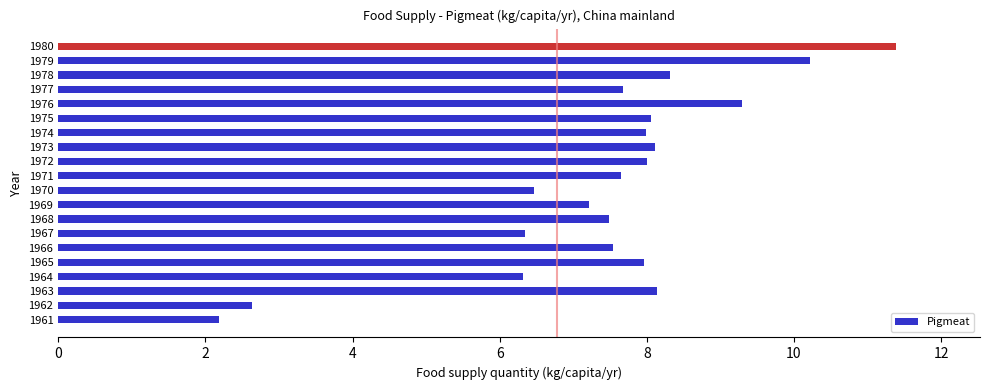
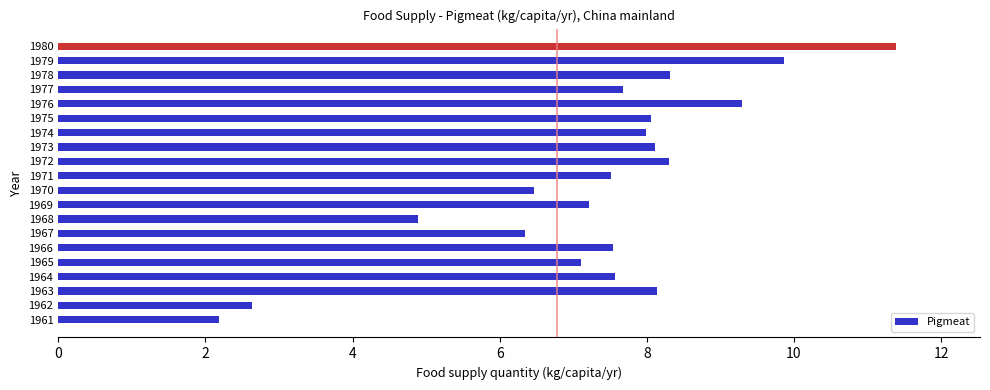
1979: 10.2 -> 9.9
1972: 8.0 -> 8.3
1971: 7.7 -> 7.5
1968: 7.5 -> 4.9
1965: 8.0 -> 7.1
1964: 6.3 -> 7.6
